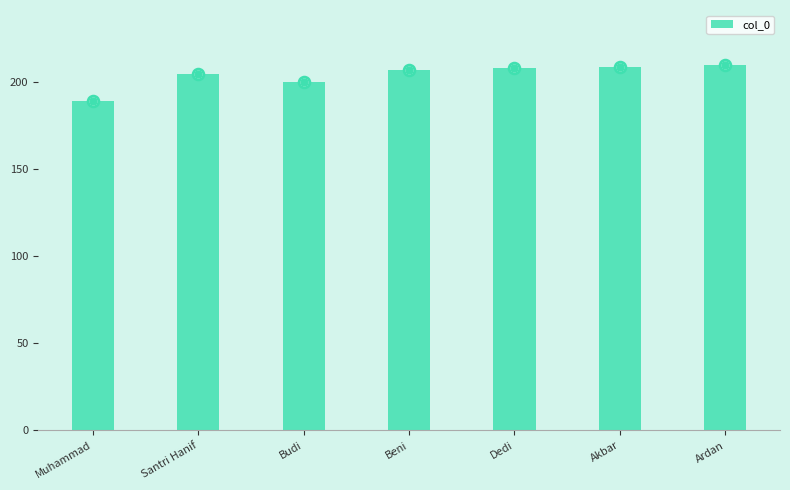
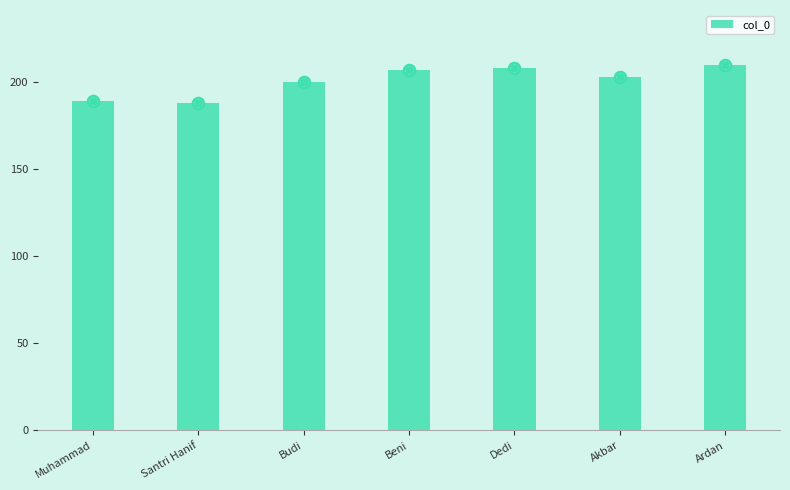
Santri Hanif: 205 -> 188
Akbar: 209 -> 203
